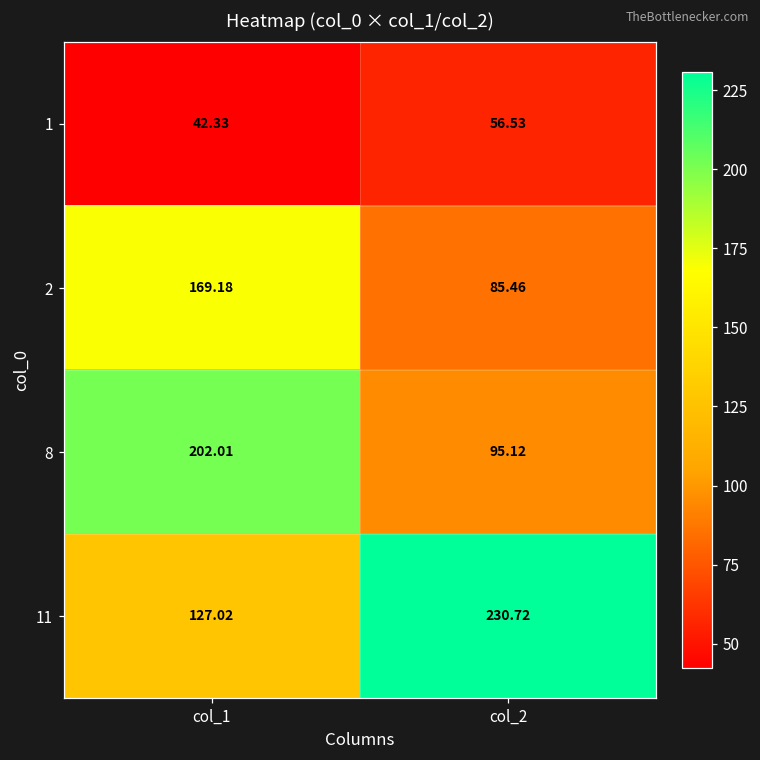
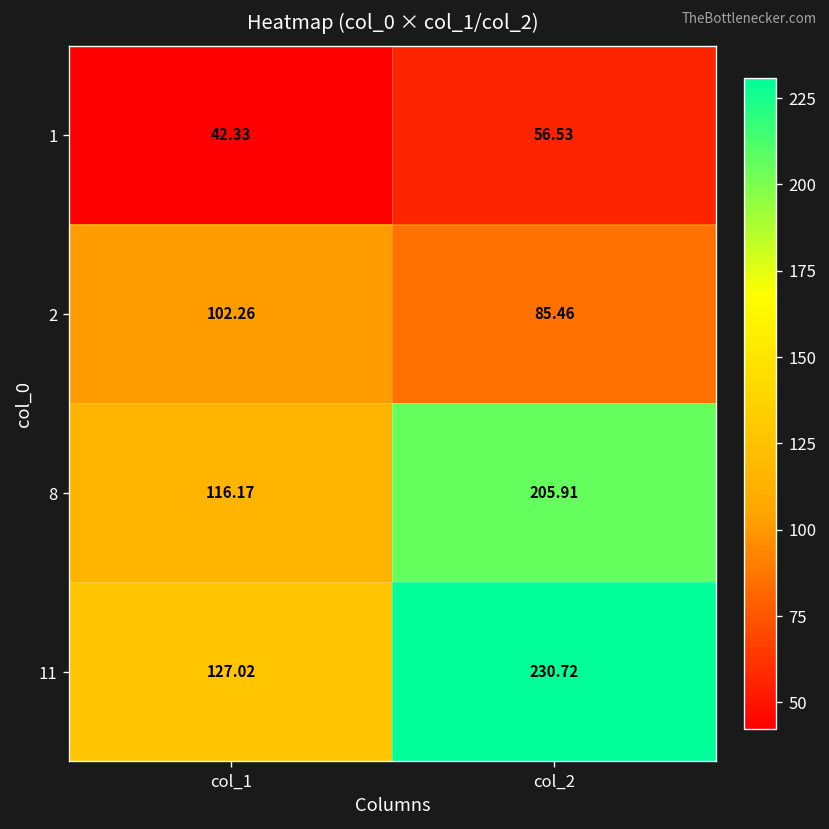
2, col_1: 169.18 -> 102.26
8, col_1: 202.01 -> 116.17
8, col_2: 95.12 -> 205.91
